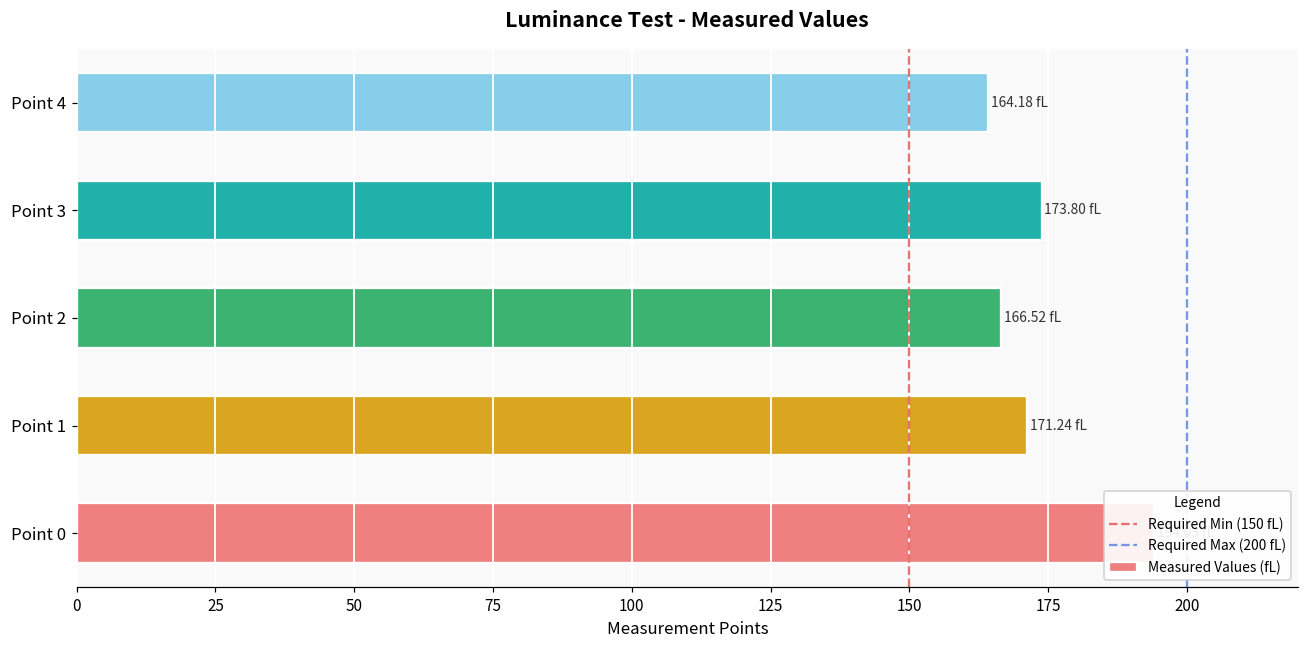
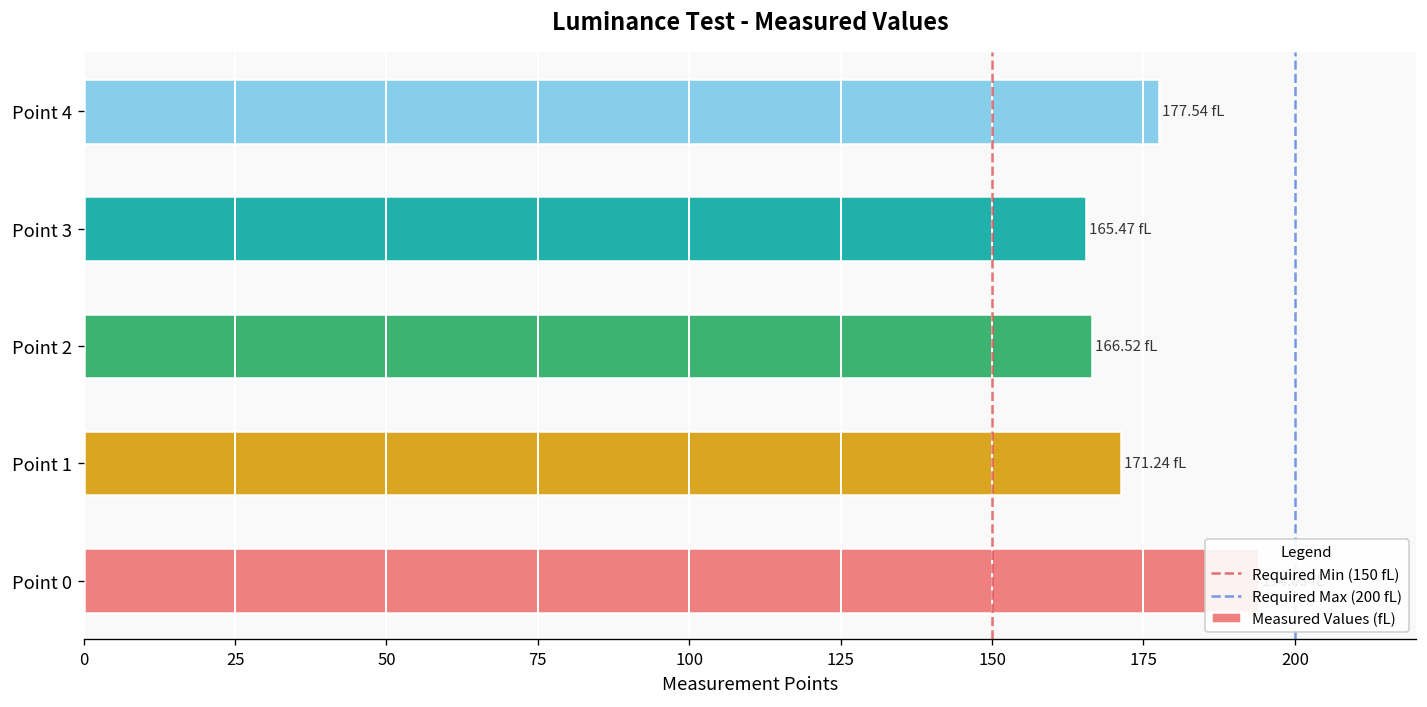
Point 4: 164.18 -> 177.54
Point 3: 173.80 -> 165.47
